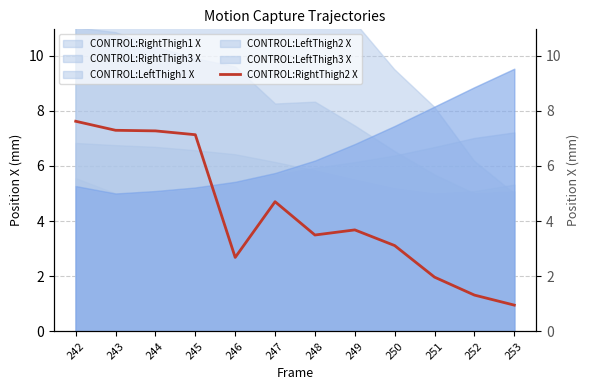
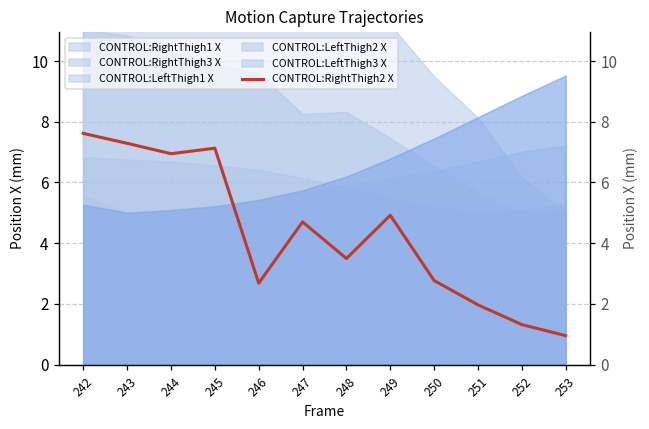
CONTROL:RightThigh2 X, 244: 7.3 -> 6.9
CONTROL:RightThigh2 X, 249: 3.7 -> 4.9
CONTROL:RightThigh2 X, 250: 3.1 -> 2.8
